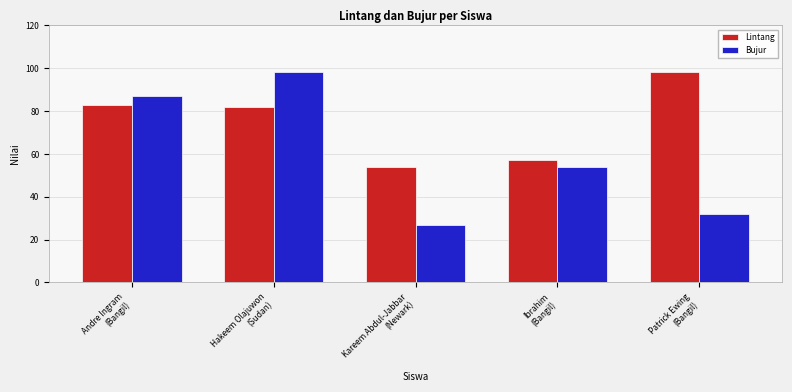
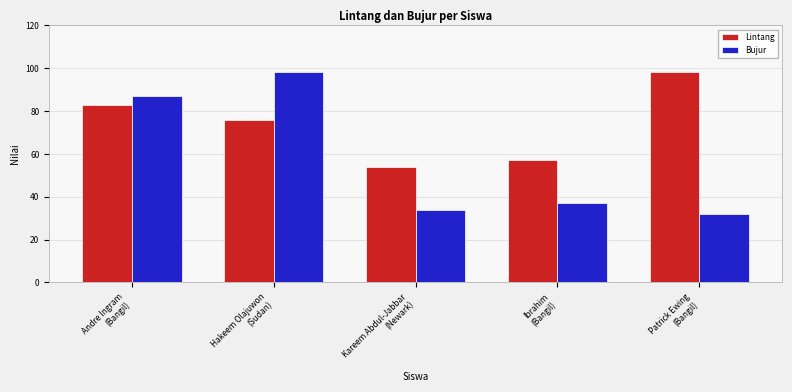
Lintang, Hakeem Olajuwon (Sudan): 82 -> 76
Bujur, Kareem Abdul-Jabbar (Newark): 27 -> 34
Bujur, Ibrahim (Bangil): 54 -> 37
